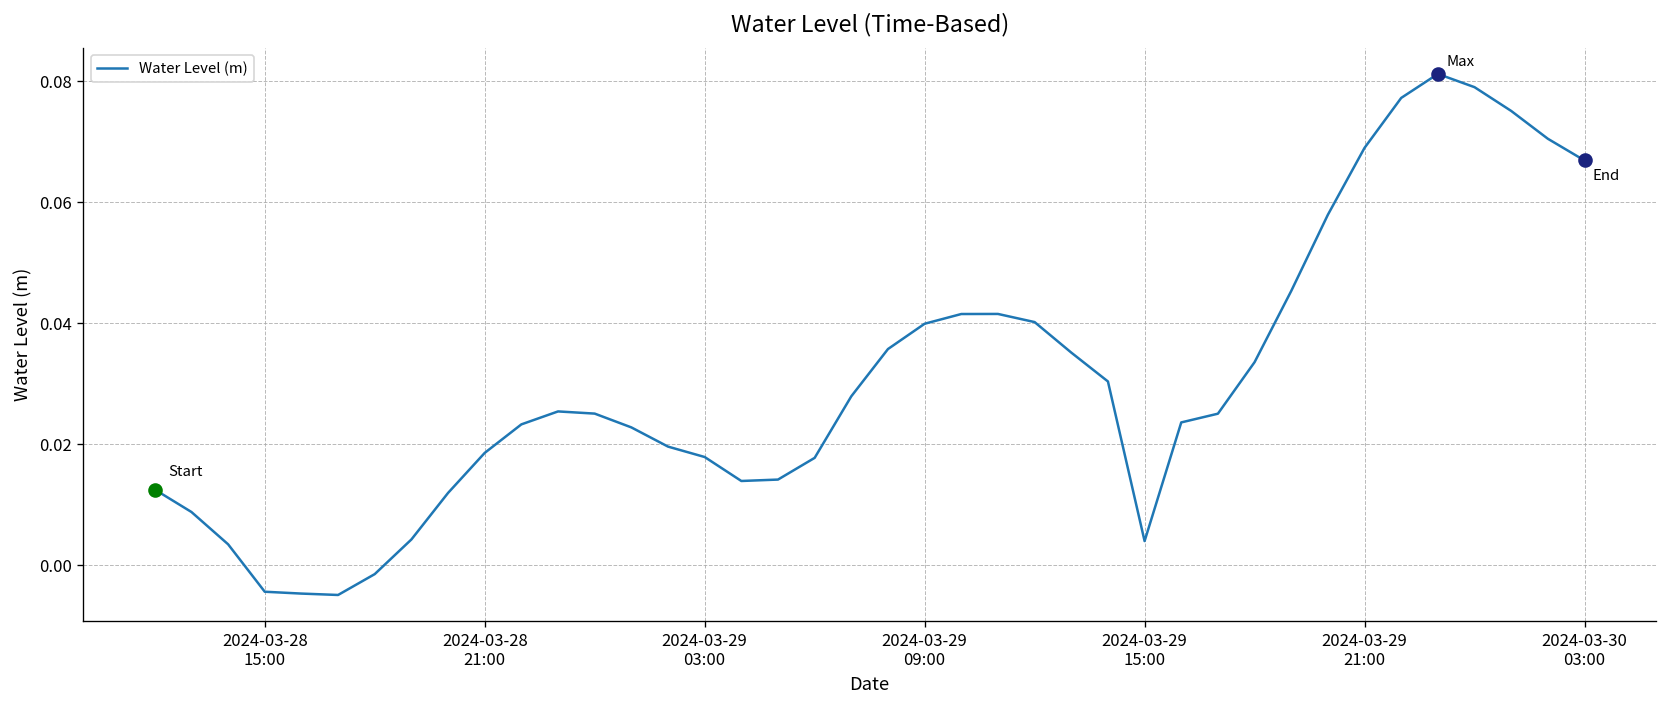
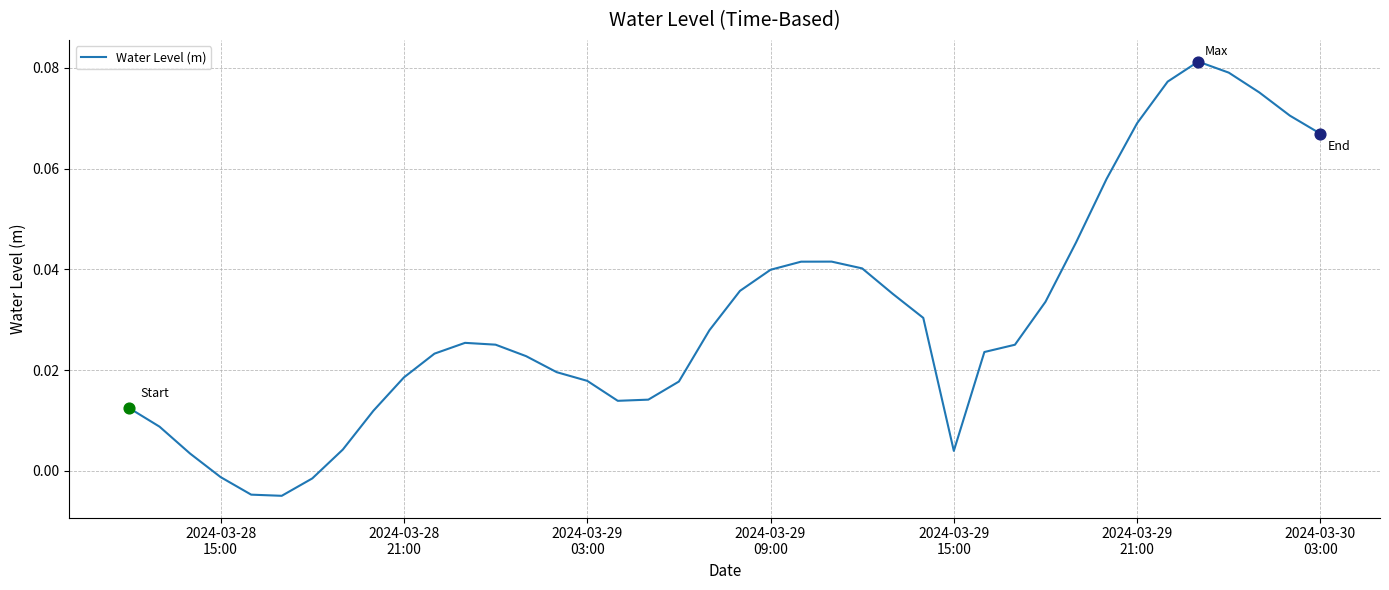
Water Level (m), 2024-03-28 15:00: -0.004 -> -0.001
